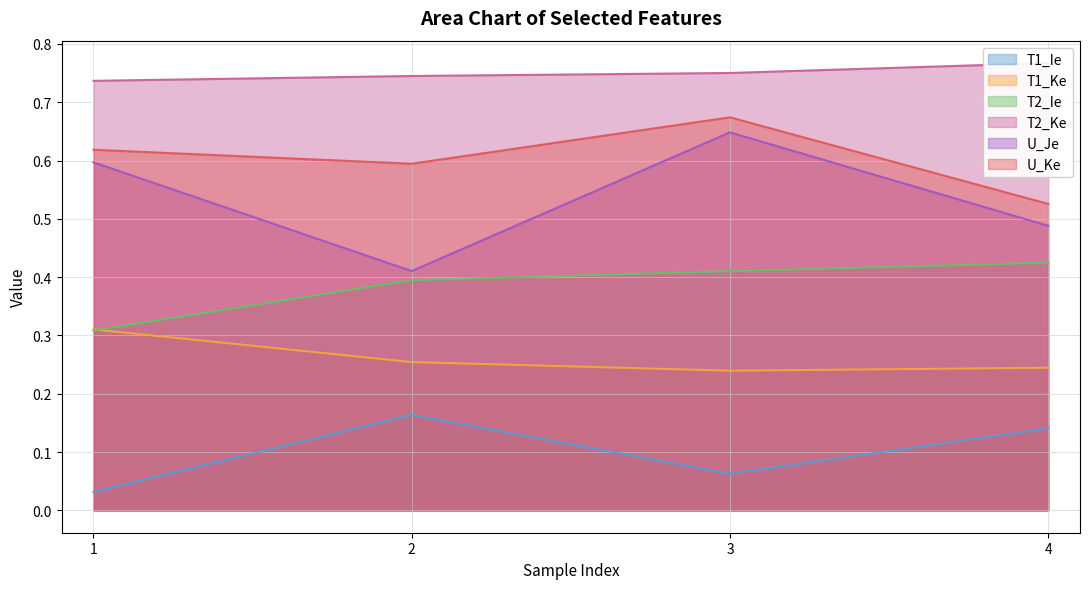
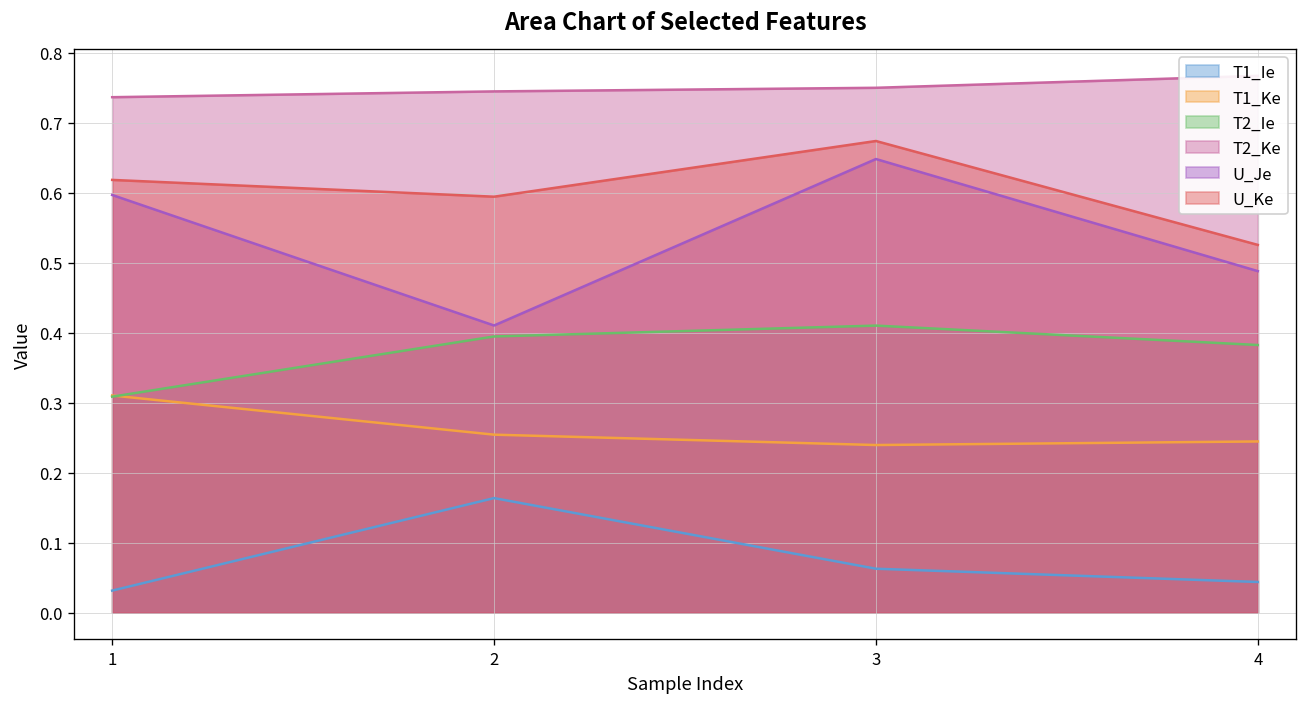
T1_Ie, 4: 0.14 -> 0.04
T2_Ie, 4: 0.42 -> 0.38
